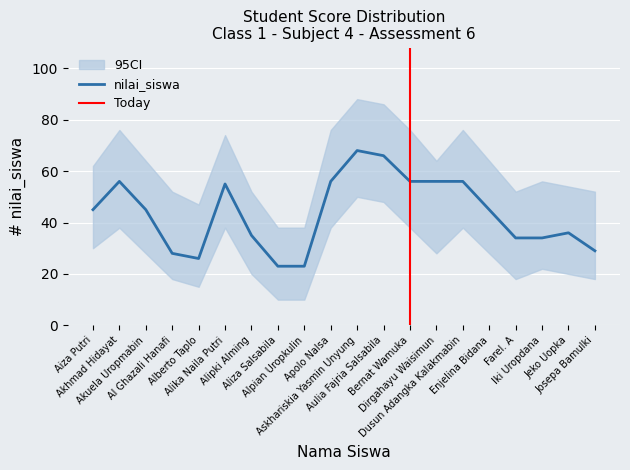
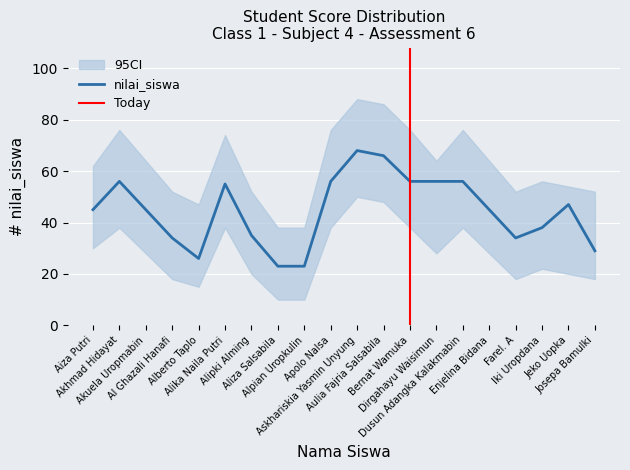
nilai_siswa, Al Ghazali Hanafi: 28 -> 34
nilai_siswa, Iki Uropdana: 34 -> 38
nilai_siswa, Jeko Uopka: 36 -> 47
